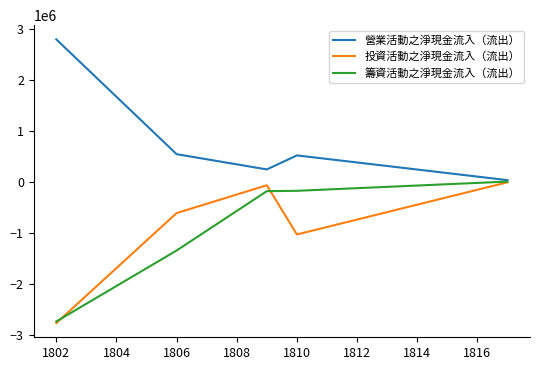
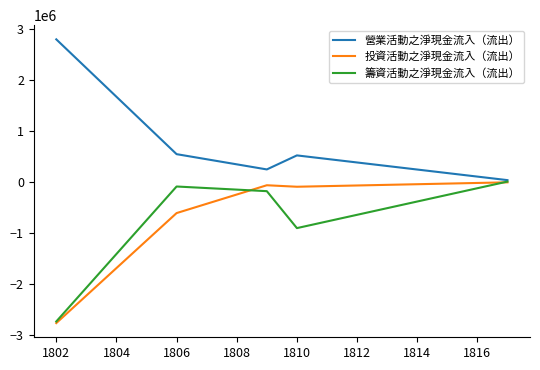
籌資活動之淨現金流入（流出）, 1806: -1300000 -> -100000
投資活動之淨現金流入（流出）, 1810: -1000000 -> -100000
籌資活動之淨現金流入（流出）, 1810: -200000 -> -900000
